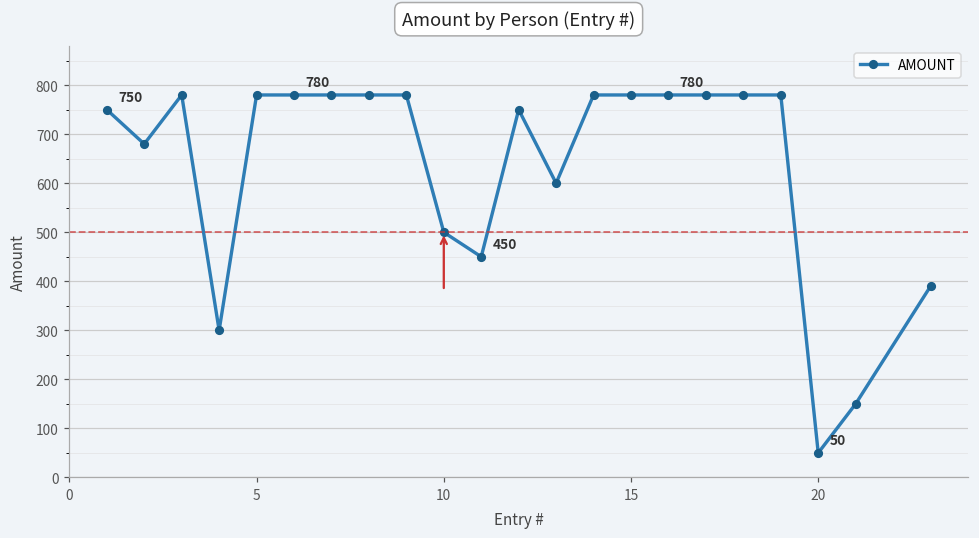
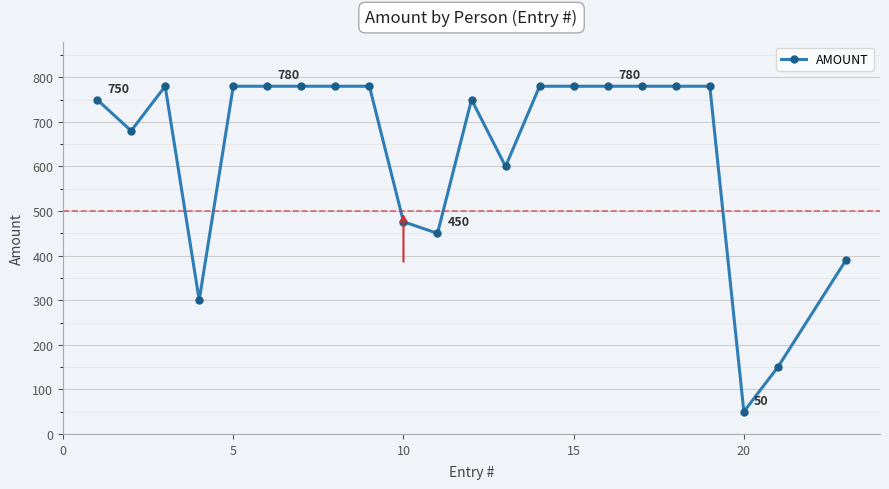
10: 500 -> 480
